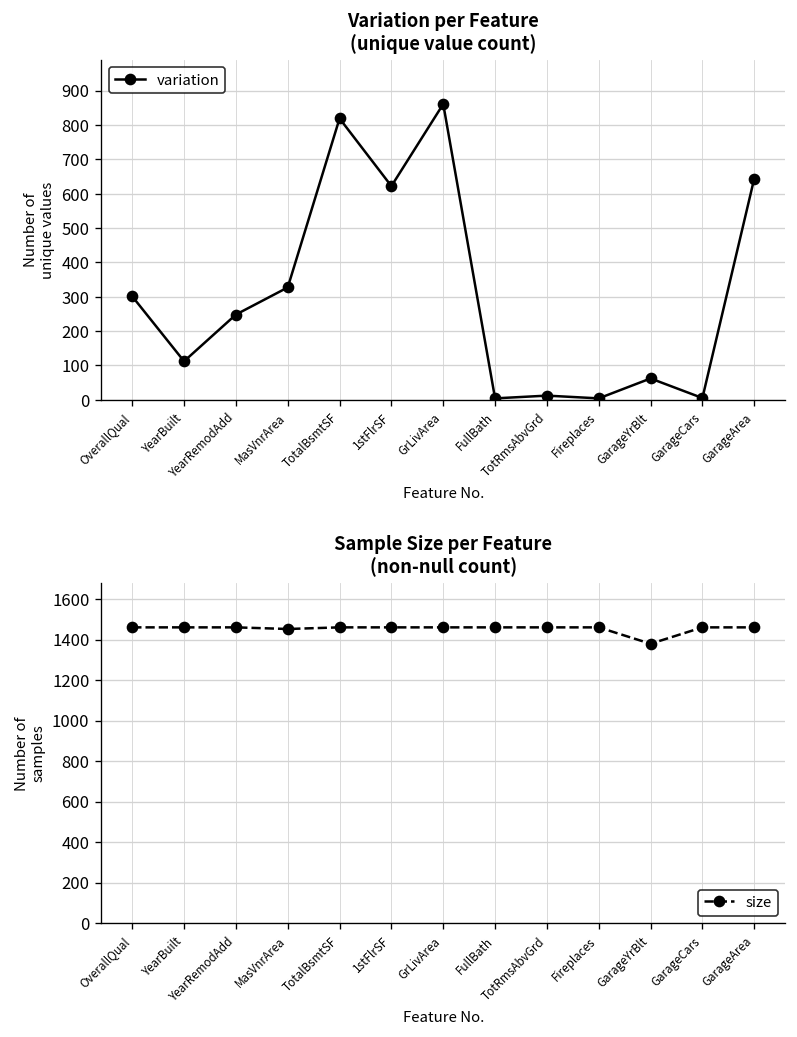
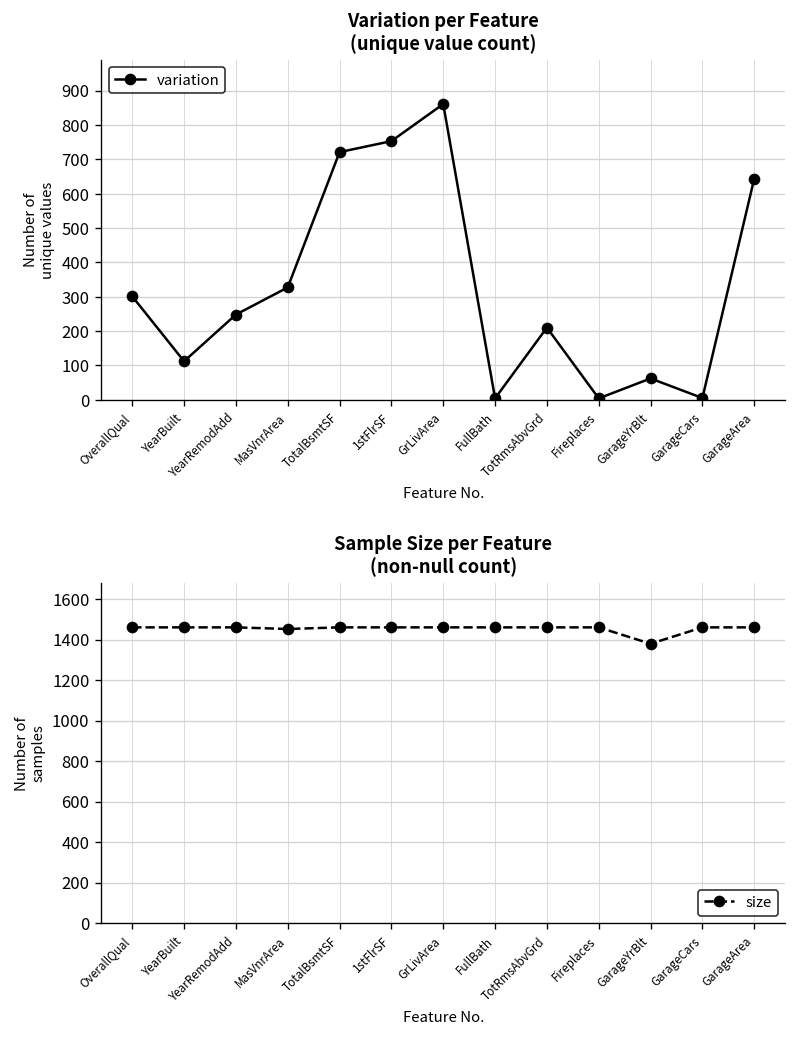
Variation per Feature (unique value count), TotalBsmtSF: 820 -> 720
Variation per Feature (unique value count), 1stFlrSF: 620 -> 750
Variation per Feature (unique value count), TotRmsAbvGrd: 10 -> 210
